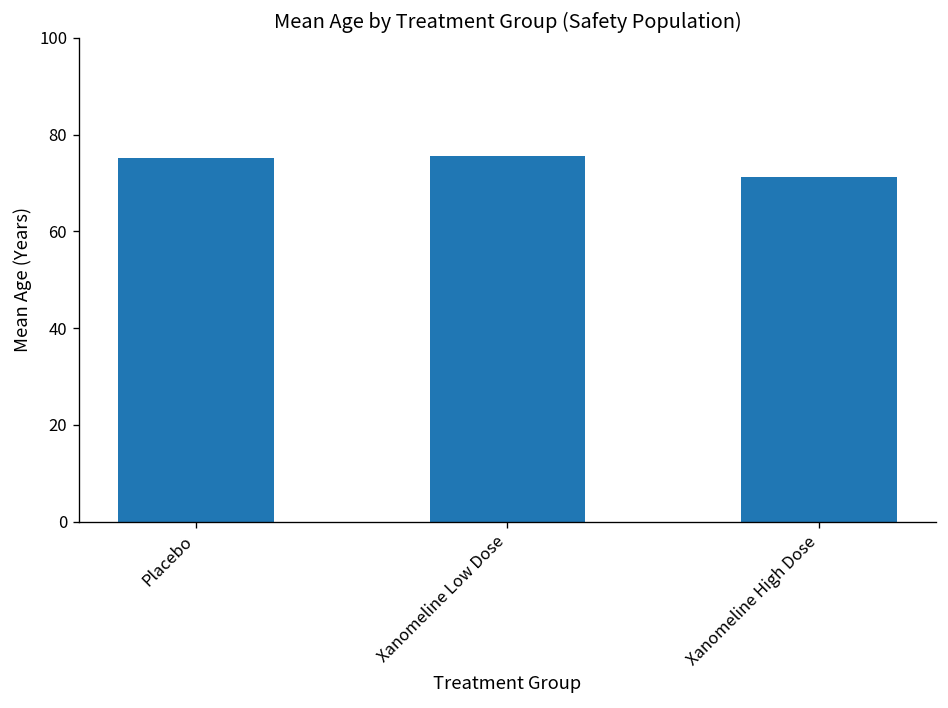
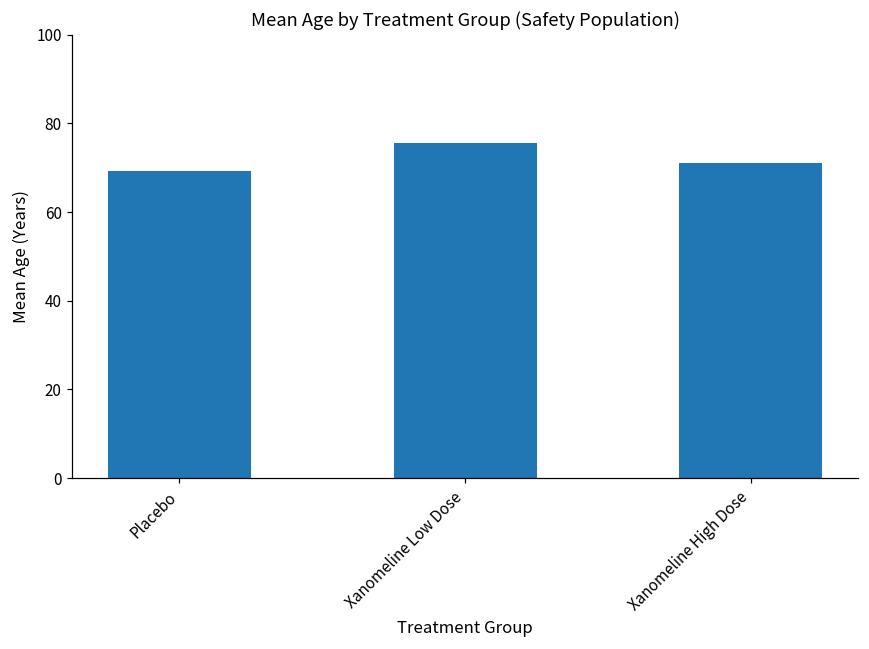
Placebo: 75 -> 69
